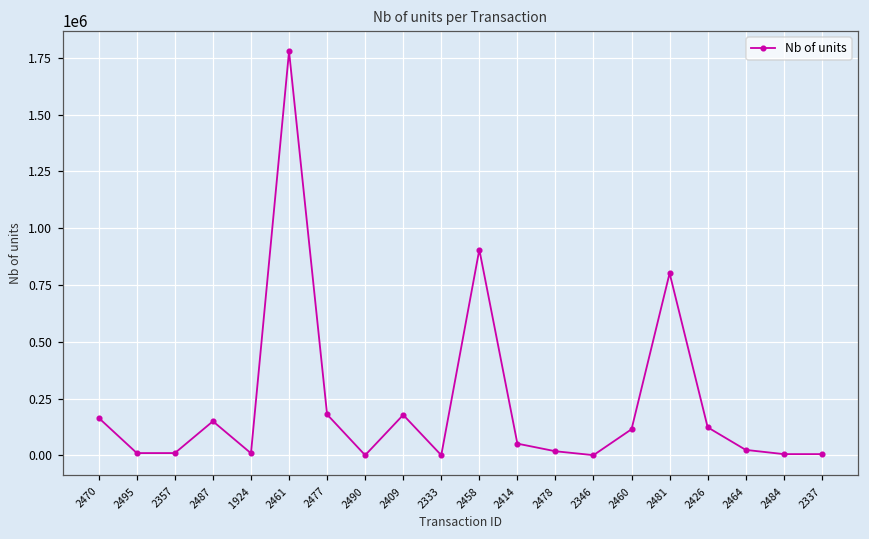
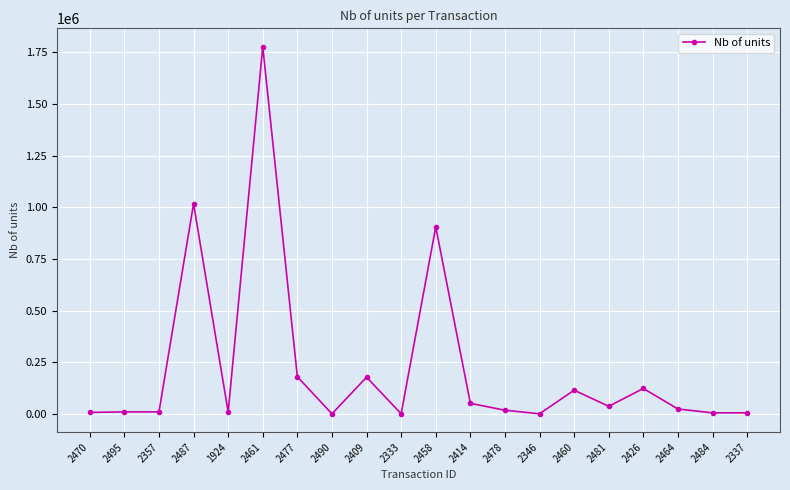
2470: 160000 -> 10000
2487: 150000 -> 1020000
2481: 800000 -> 40000
